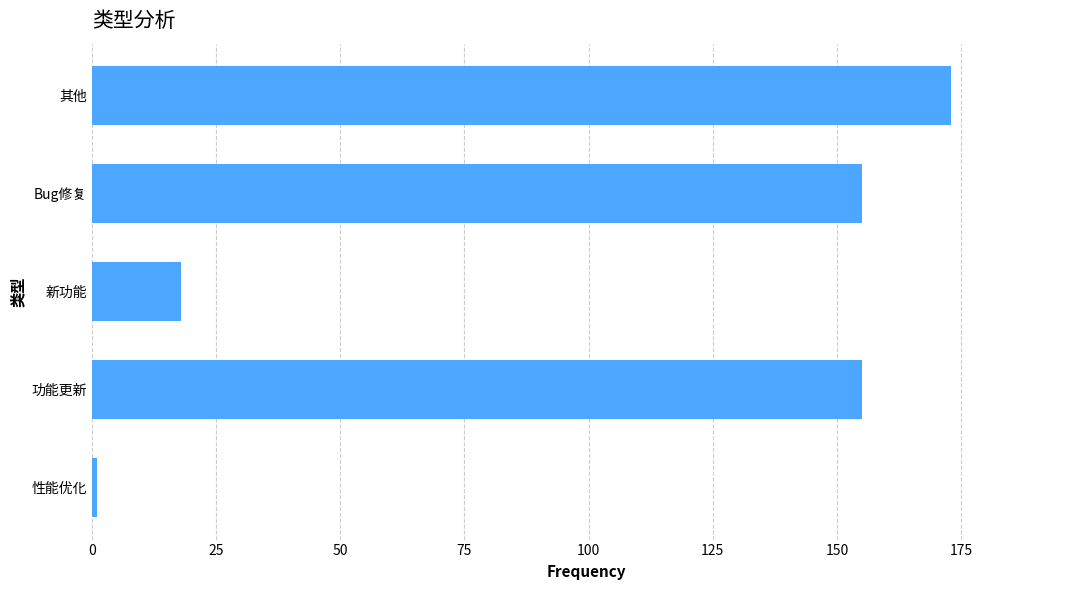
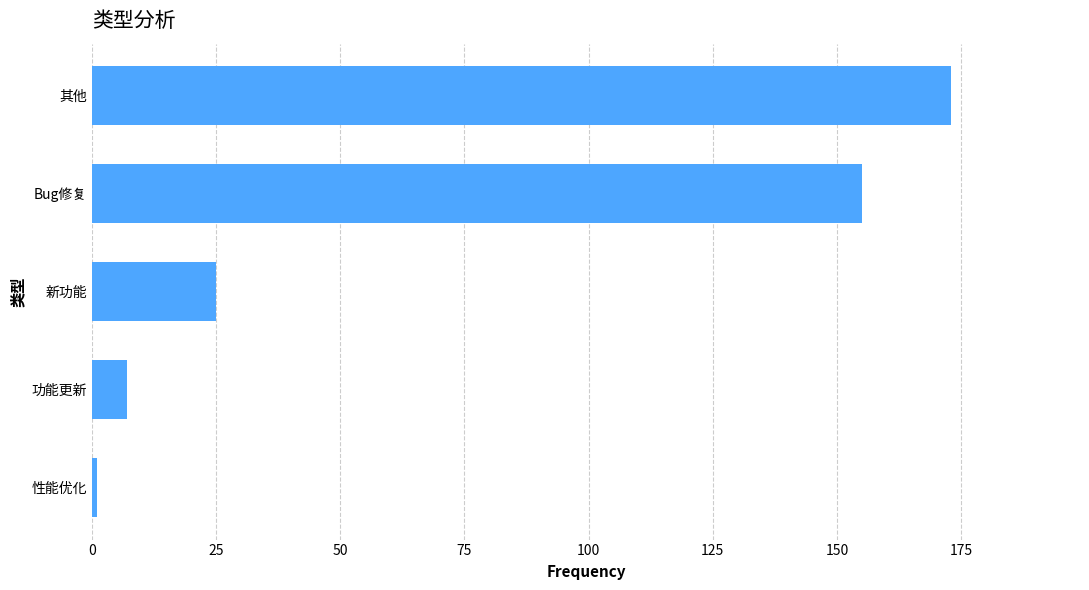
新功能: 18 -> 25
功能更新: 155 -> 7
